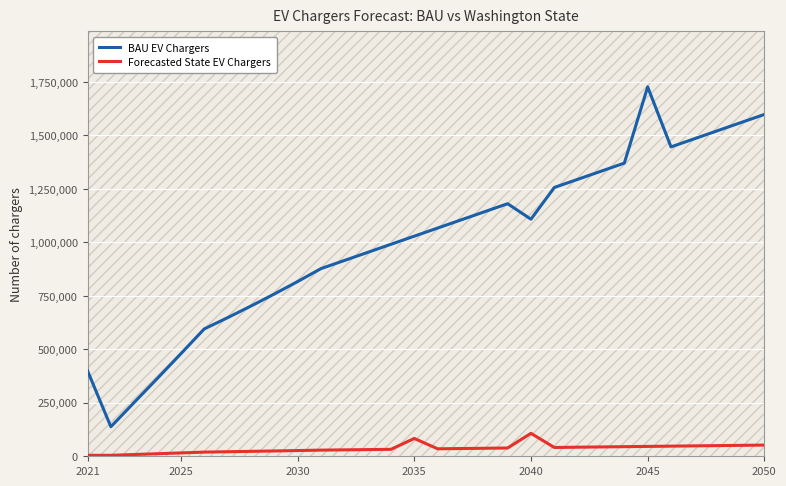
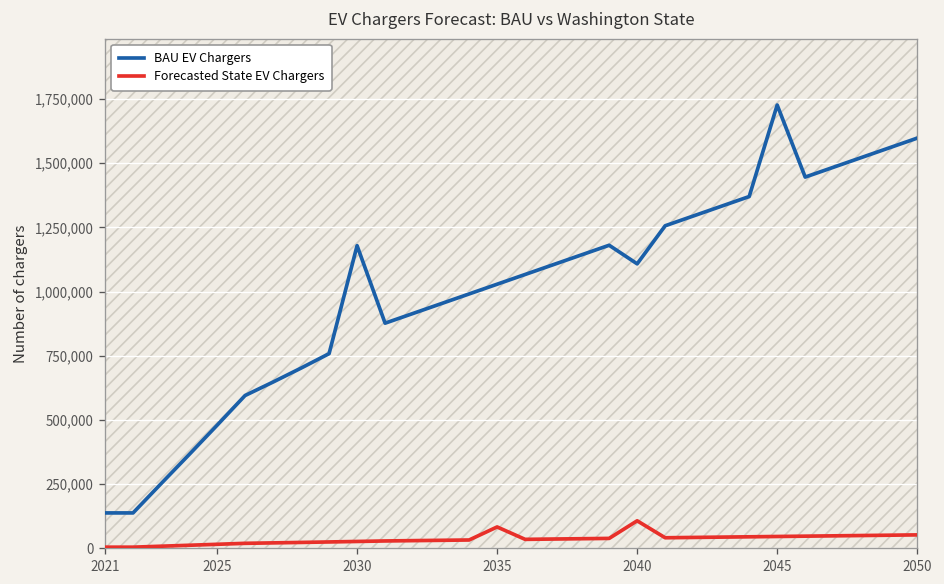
BAU EV Chargers, 2021: 400,000 -> 140,000
BAU EV Chargers, 2030: 820,000 -> 1,180,000
